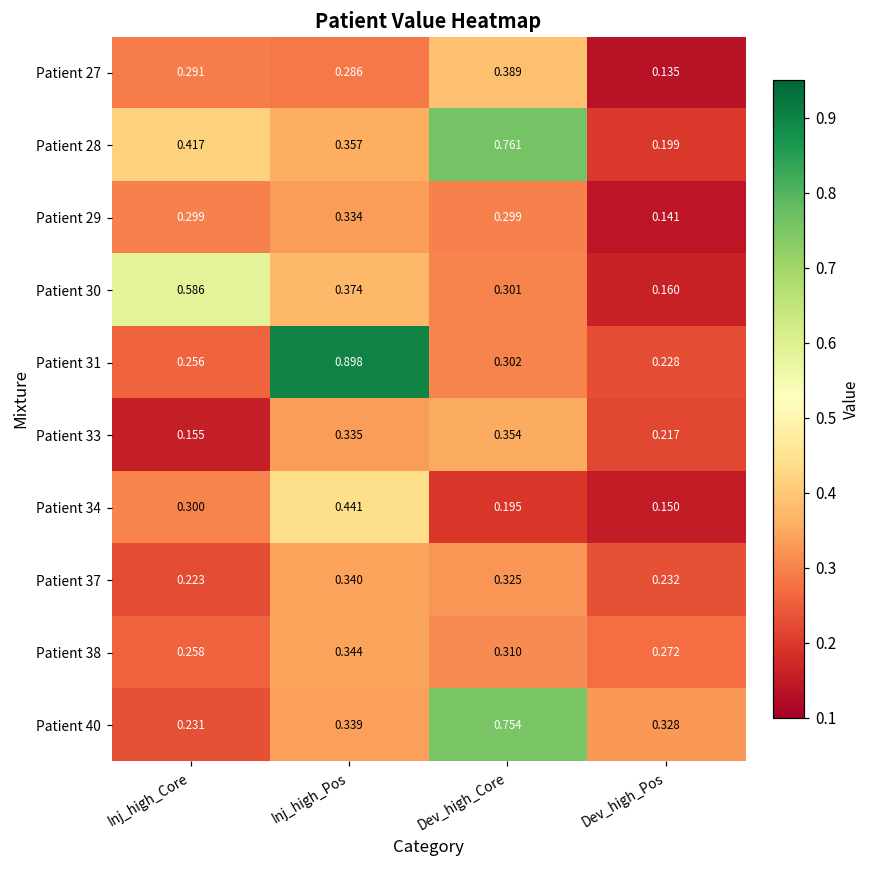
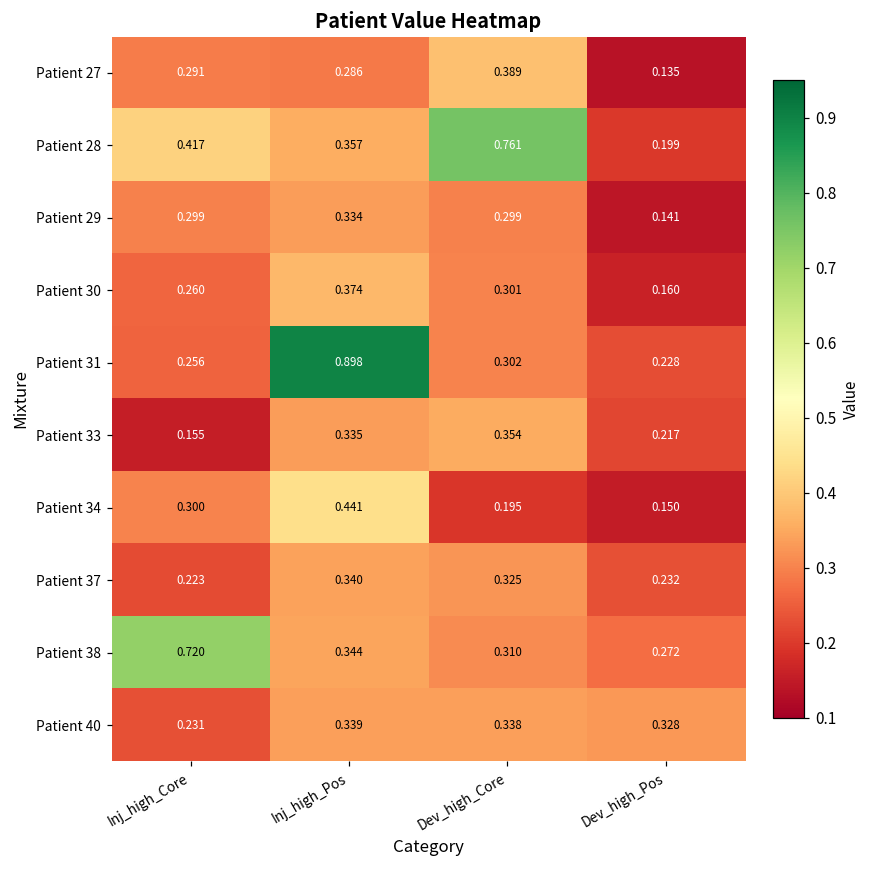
Patient 30, Inj_high_Core: 0.586 -> 0.260
Patient 38, Inj_high_Core: 0.258 -> 0.720
Patient 40, Dev_high_Core: 0.754 -> 0.338
